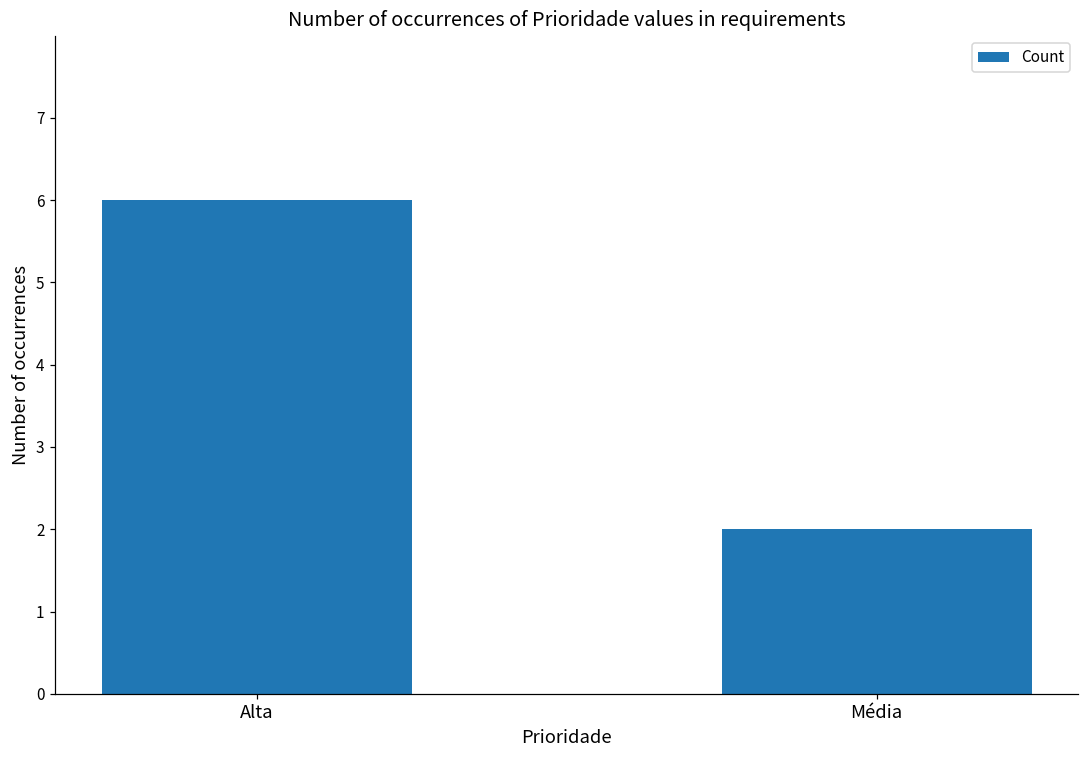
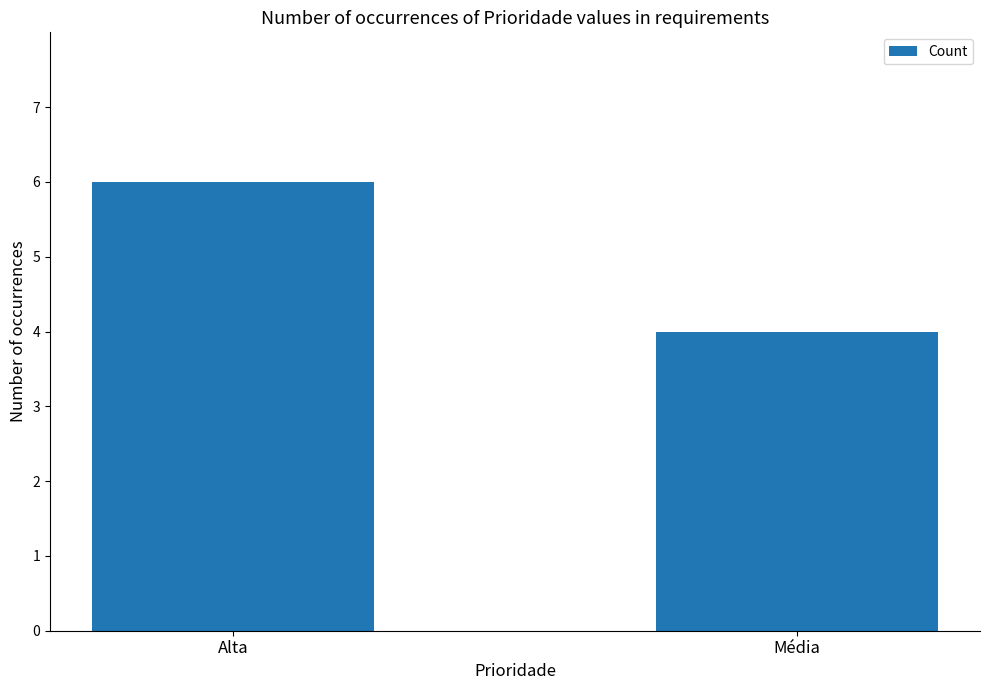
Média: 2 -> 4
